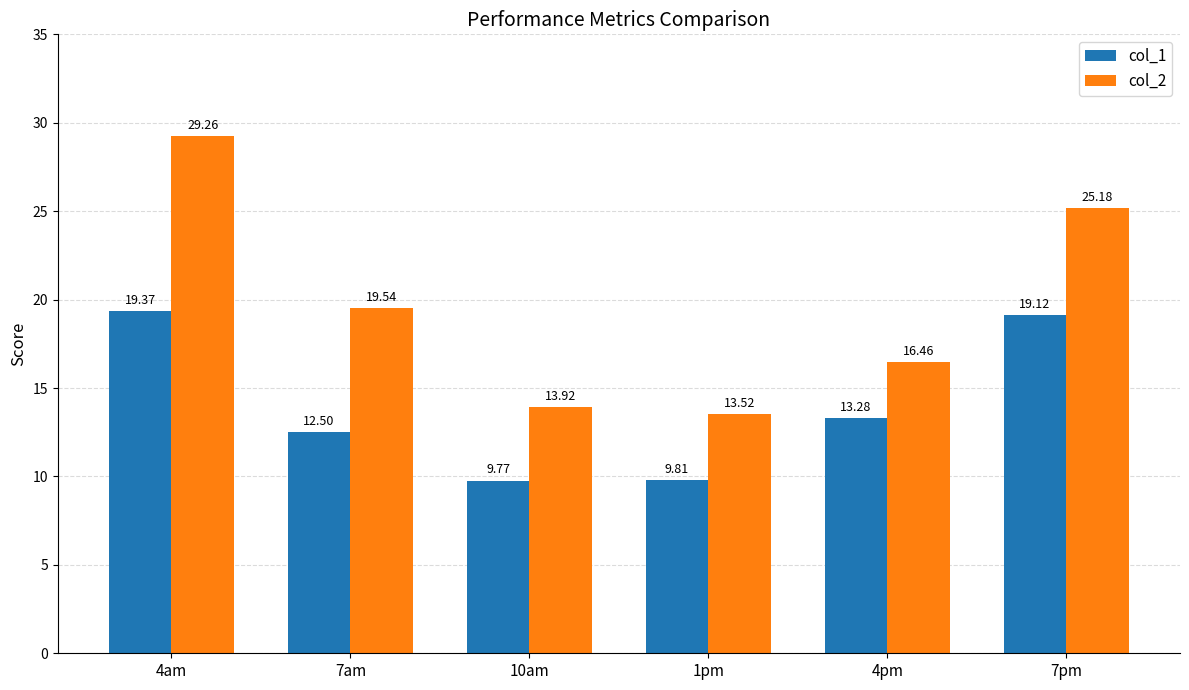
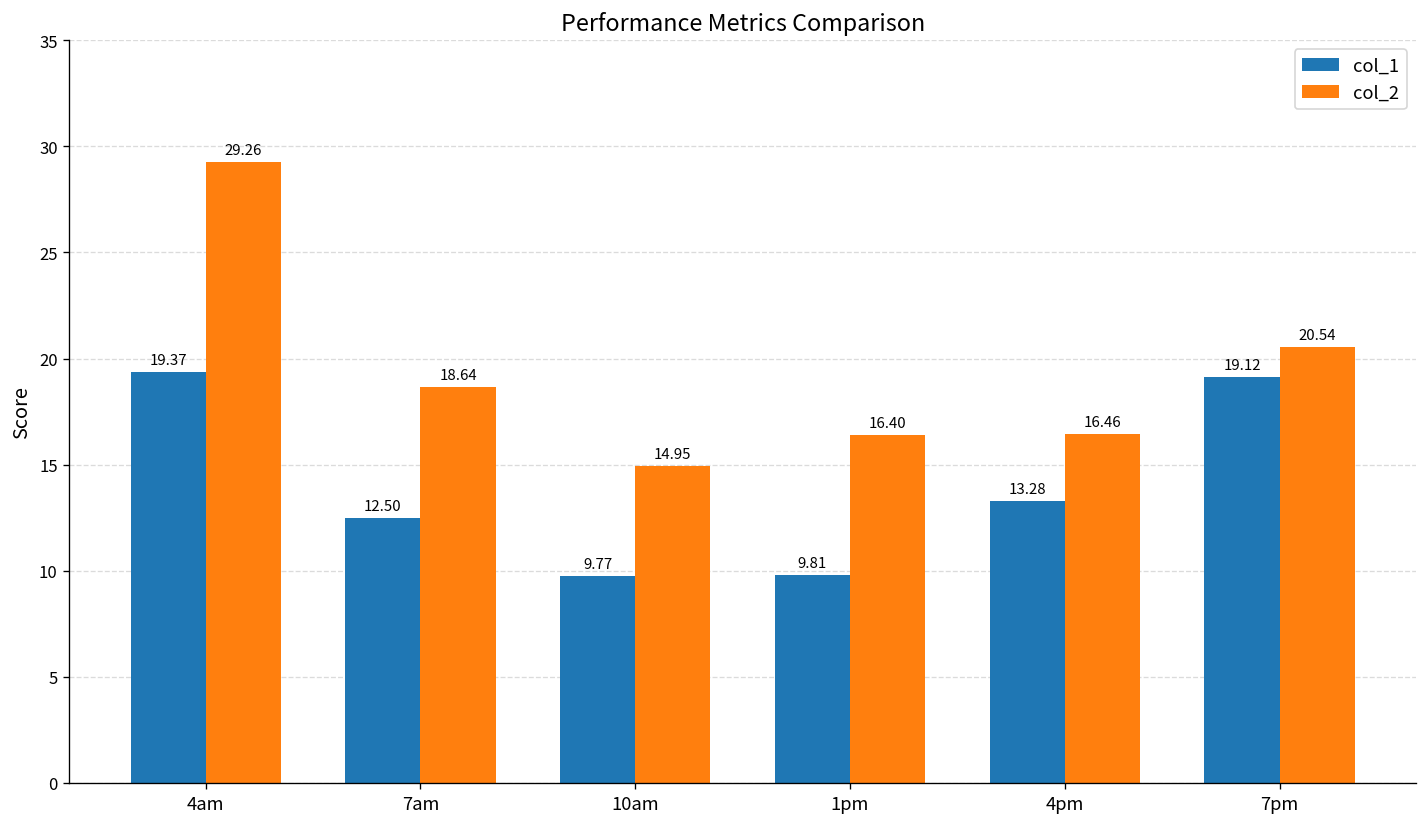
col_2, 7am: 19.54 -> 18.64
col_2, 10am: 13.92 -> 14.95
col_2, 1pm: 13.52 -> 16.40
col_2, 7pm: 25.18 -> 20.54
